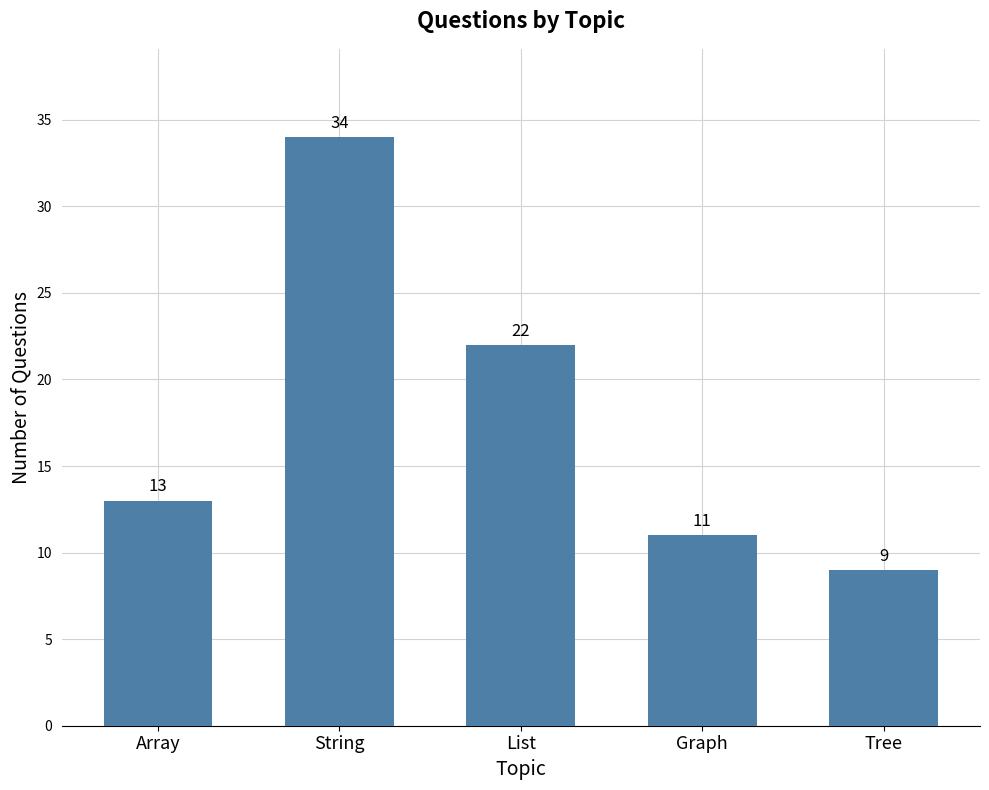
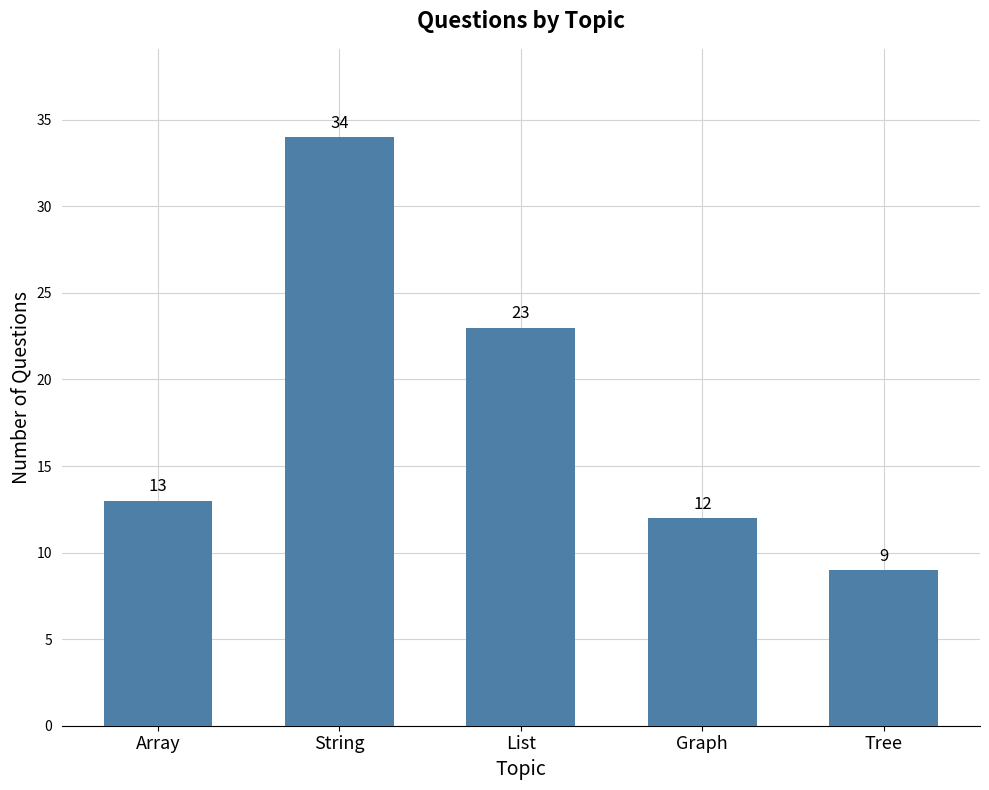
List: 22 -> 23
Graph: 11 -> 12
